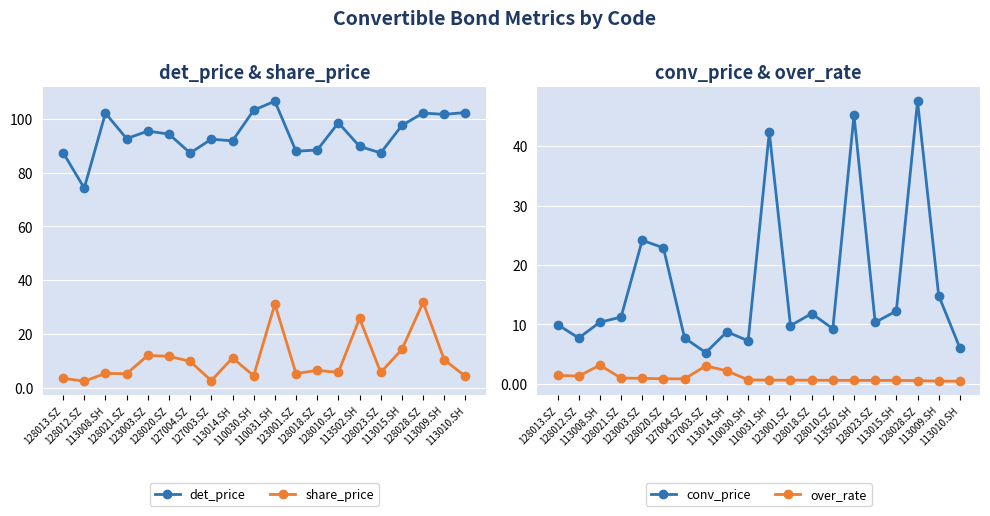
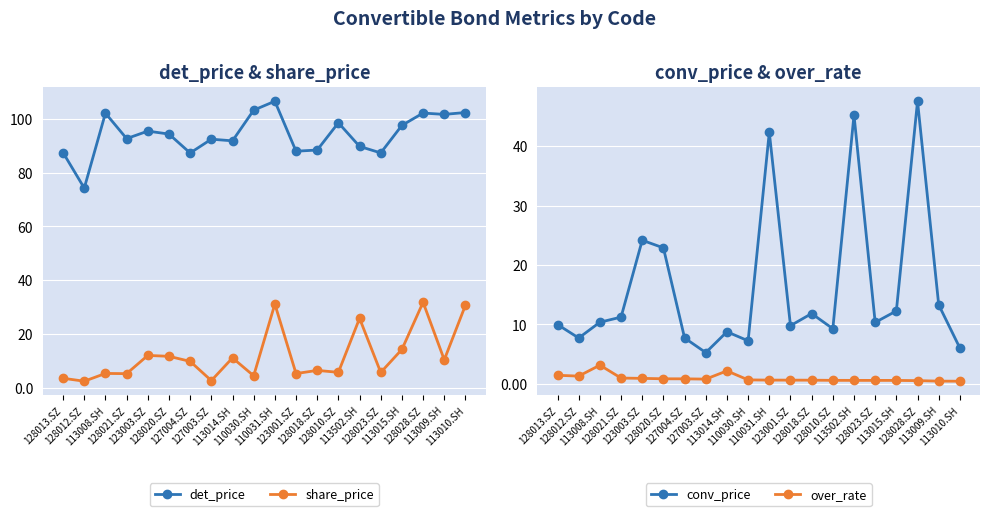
det_price & share_price, share_price, 113010.SH: 4 -> 31
conv_price & over_rate, over_rate, 127003.SZ: 3 -> 1
conv_price & over_rate, conv_price, 113009.SH: 15 -> 13
